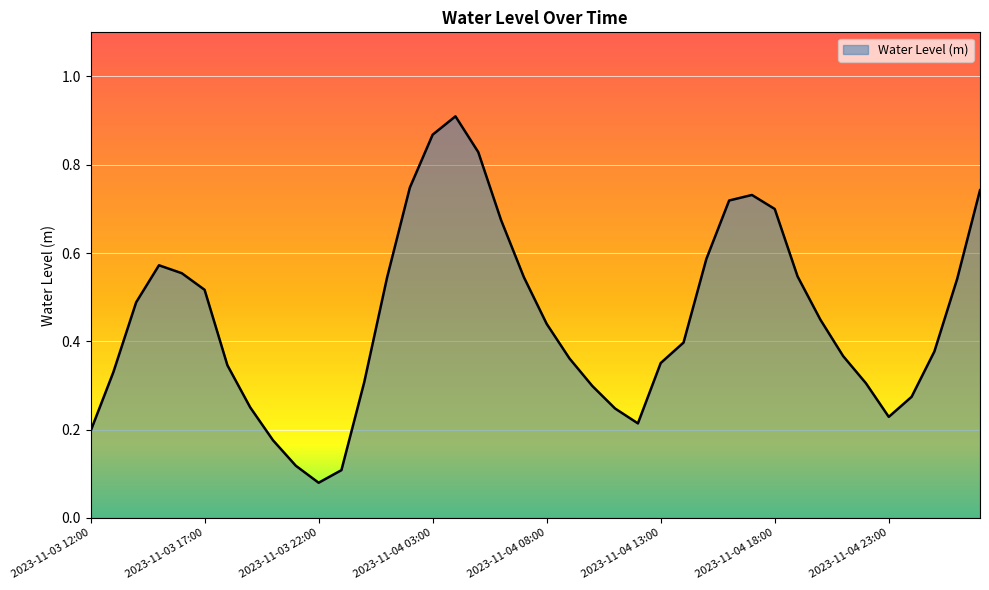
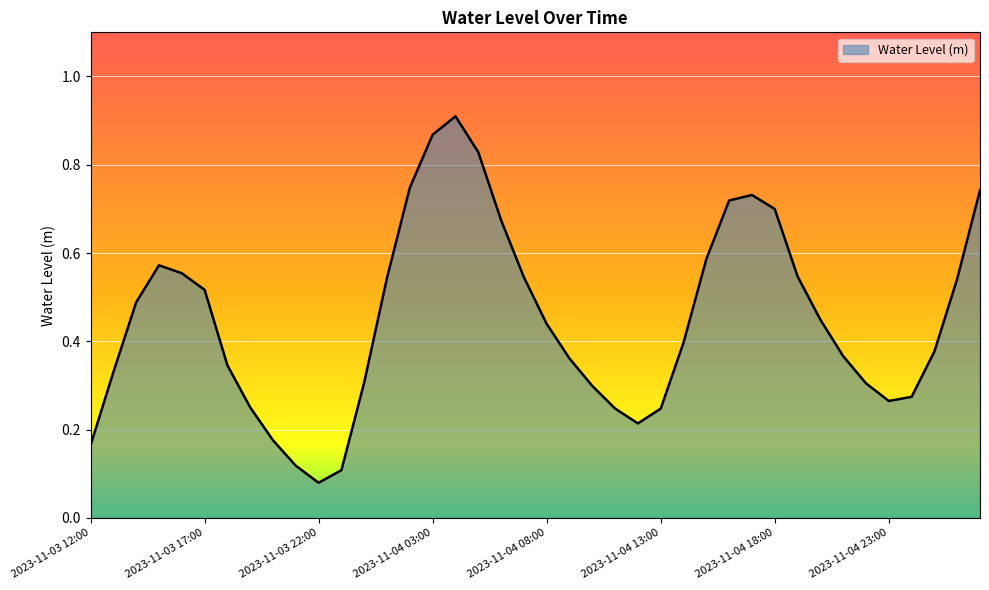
2023-11-03 12:00: 0.20 -> 0.16
2023-11-04 13:00: 0.35 -> 0.25
2023-11-04 23:00: 0.23 -> 0.26
